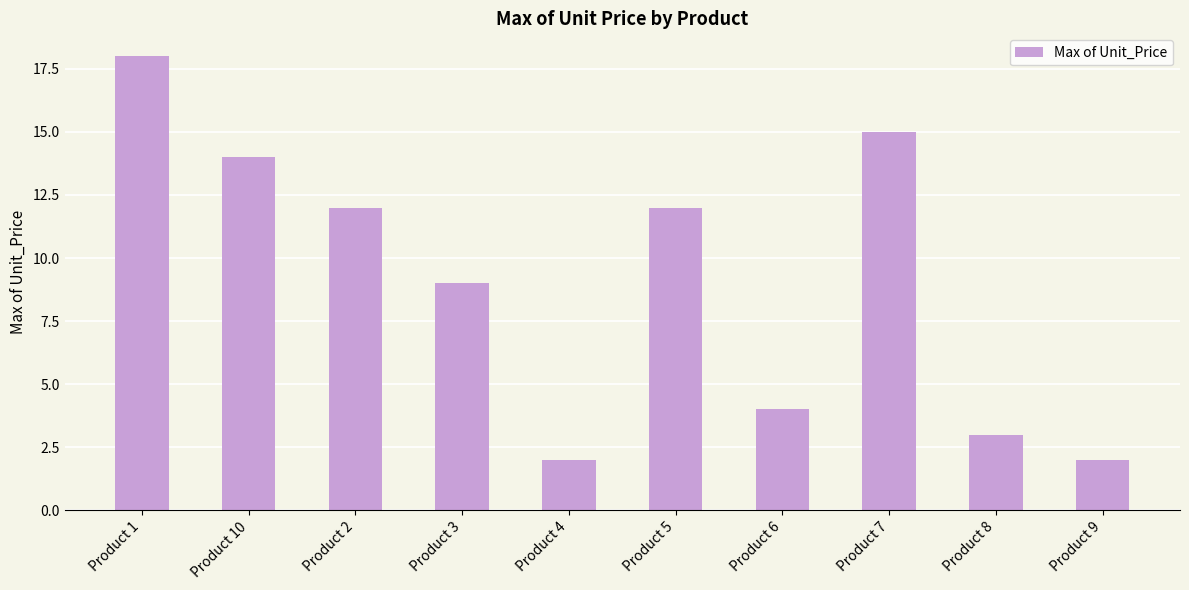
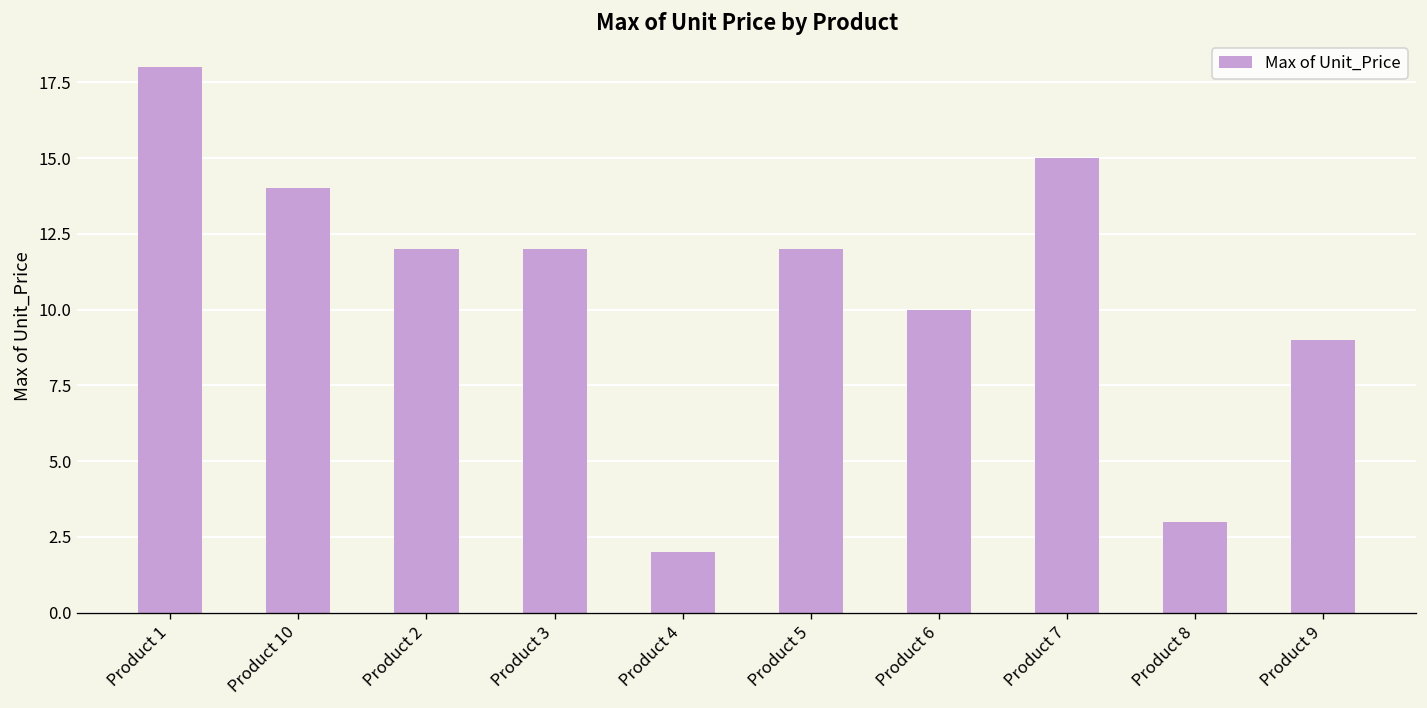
Product 3: 9 -> 12
Product 6: 4 -> 10
Product 9: 2 -> 9
